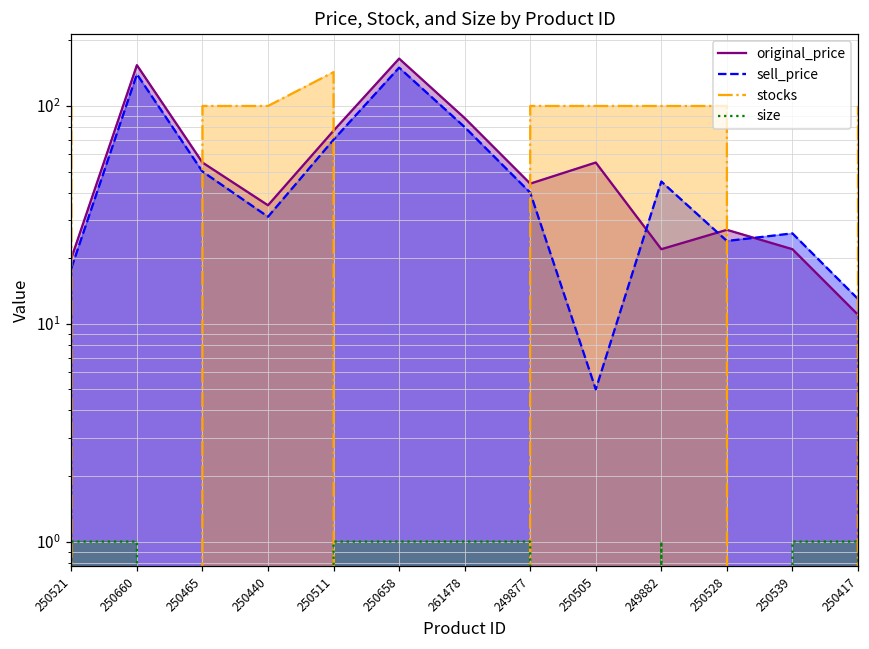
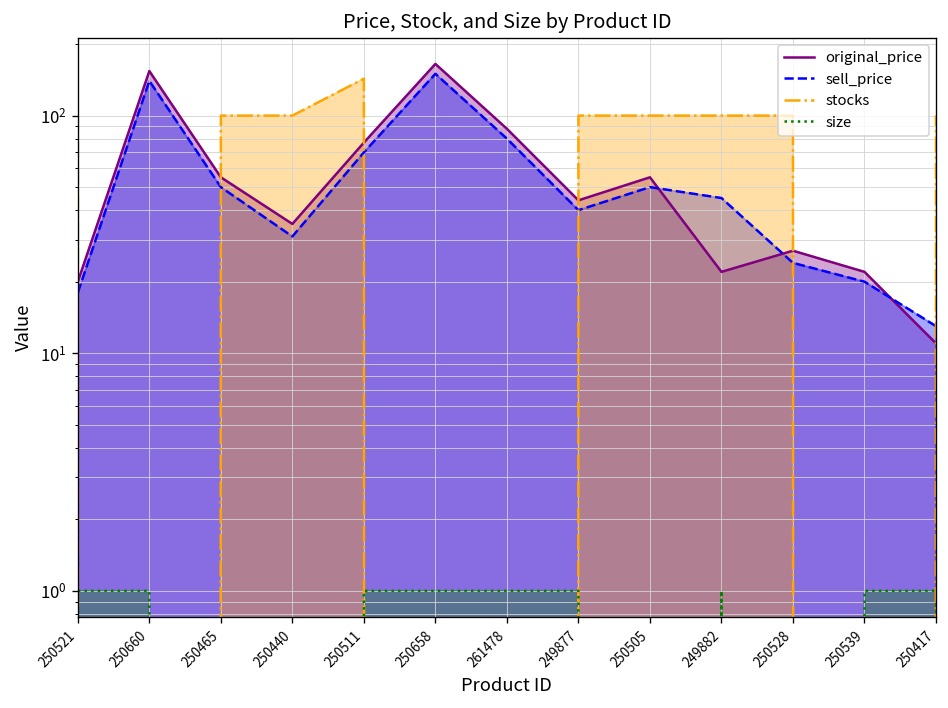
sell_price, 250505: 5 -> 50
sell_price, 250539: 26 -> 20
